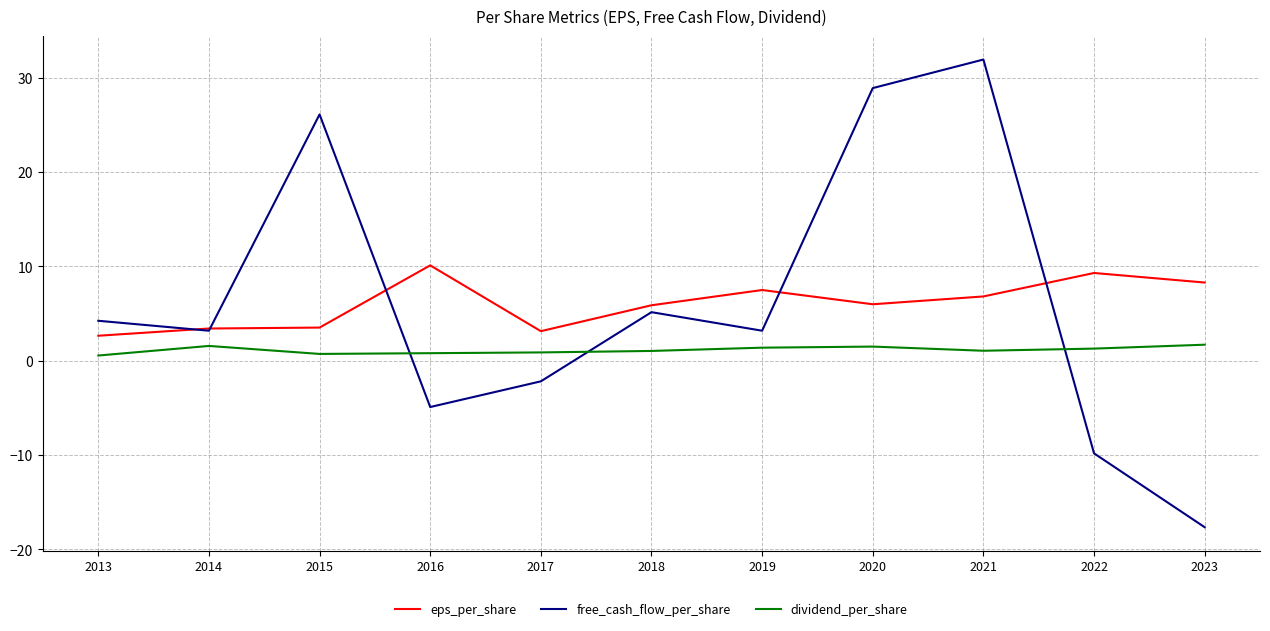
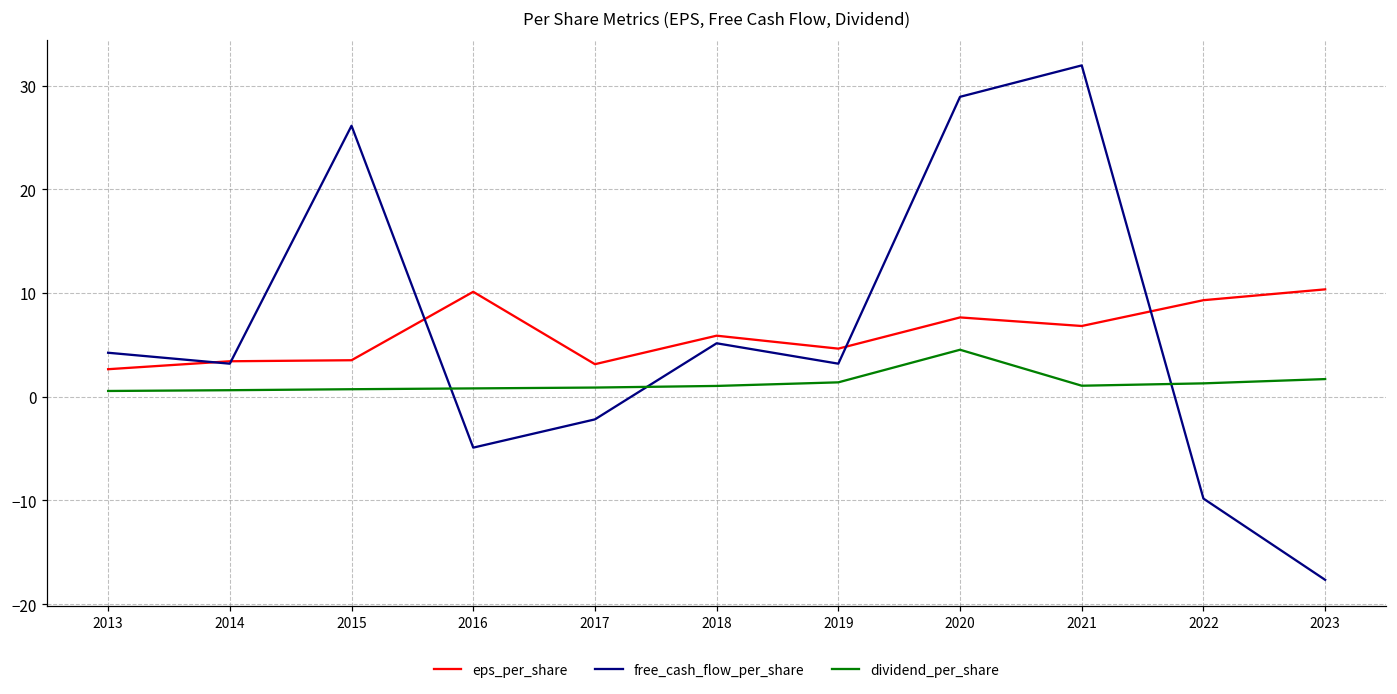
dividend_per_share, 2014: 2 -> 1
eps_per_share, 2019: 8 -> 5
eps_per_share, 2020: 6 -> 8
dividend_per_share, 2020: 2 -> 5
eps_per_share, 2023: 8 -> 10
